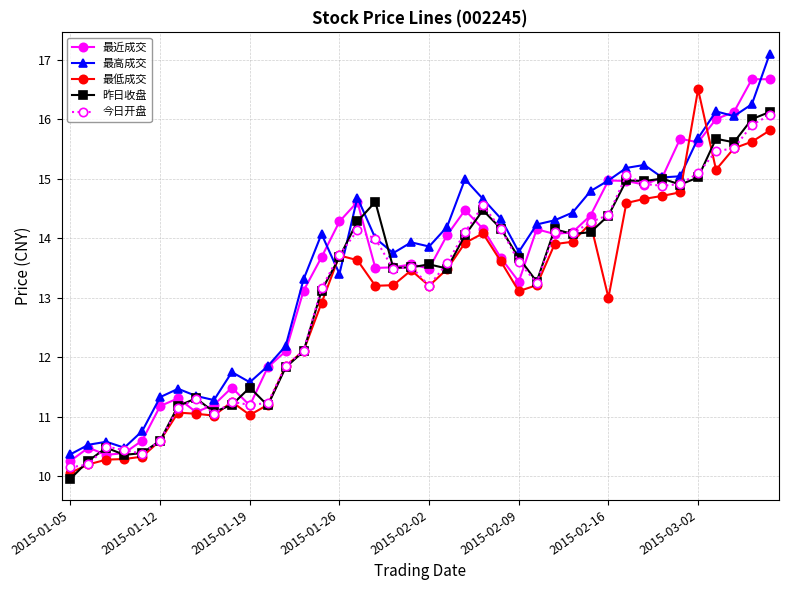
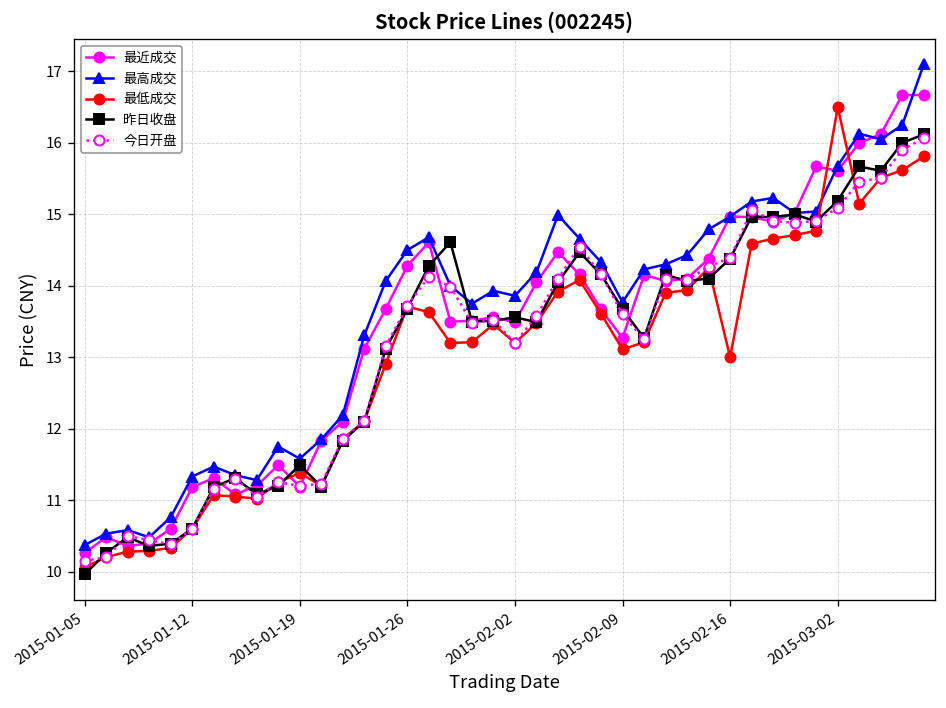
最低成交, 2015-01-19: 11.0 -> 11.4
最高成交, 2015-01-26: 13.4 -> 14.5
昨日收盘, 2015-03-02: 15.0 -> 15.2
